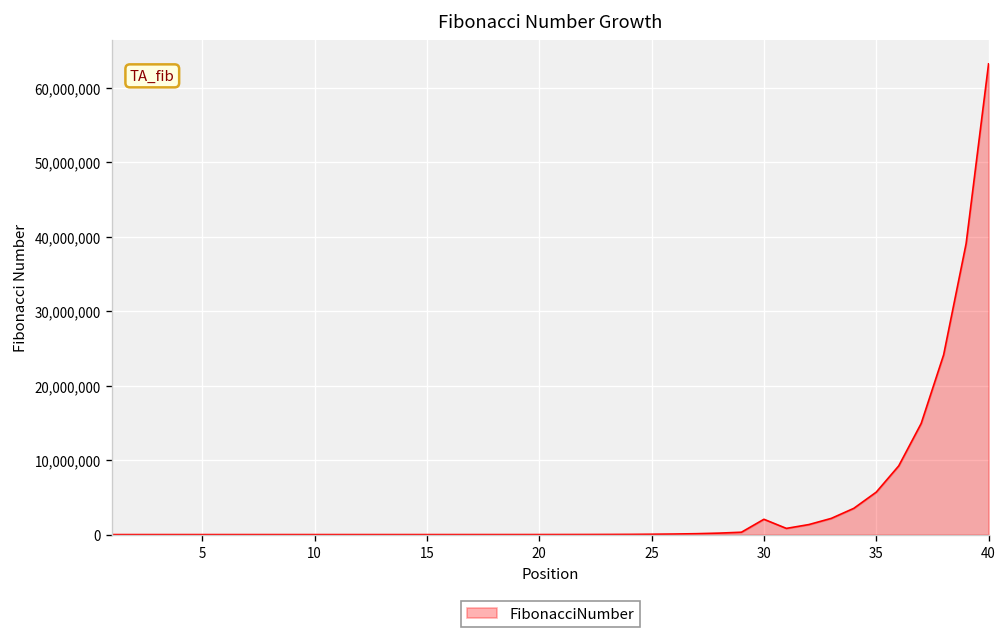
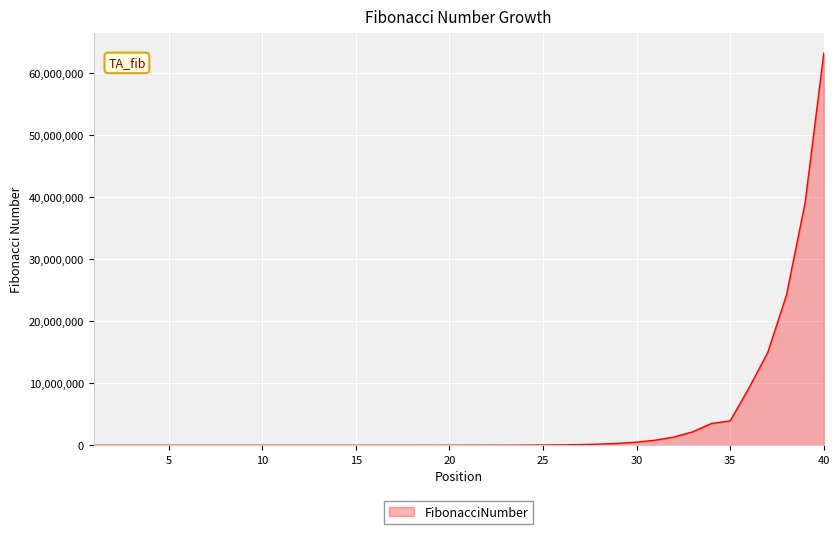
30: 2,000,000 -> 1,000,000
35: 6,000,000 -> 4,000,000
